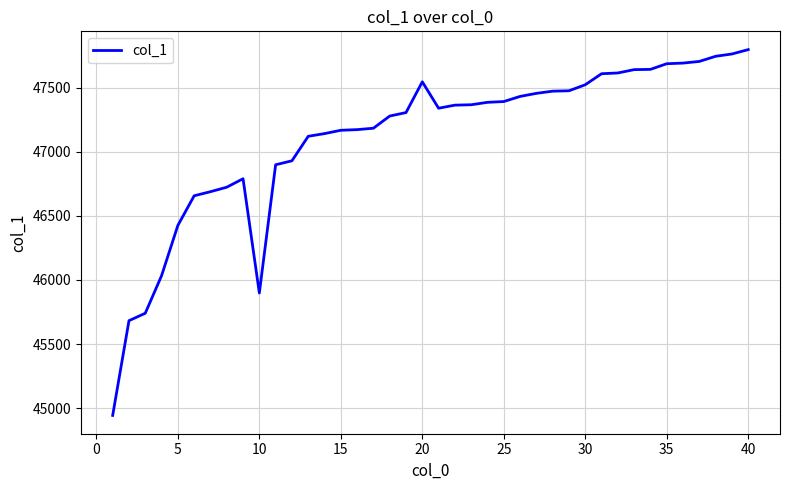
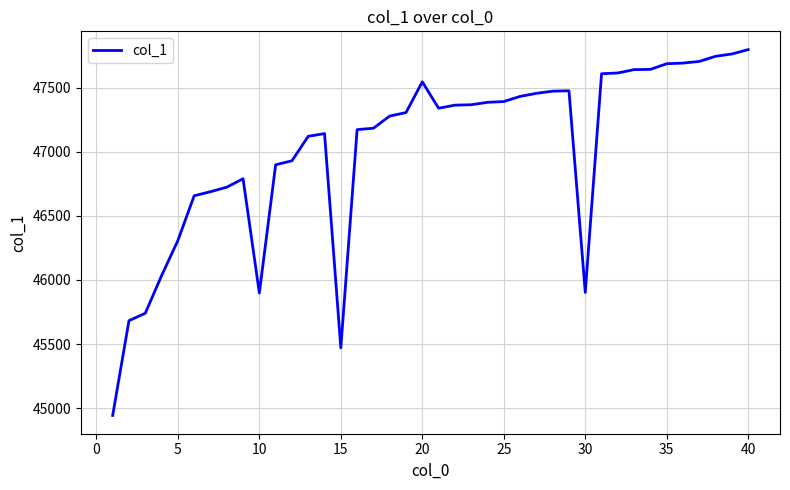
5: 46430 -> 46310
15: 47170 -> 45470
30: 47520 -> 45900
